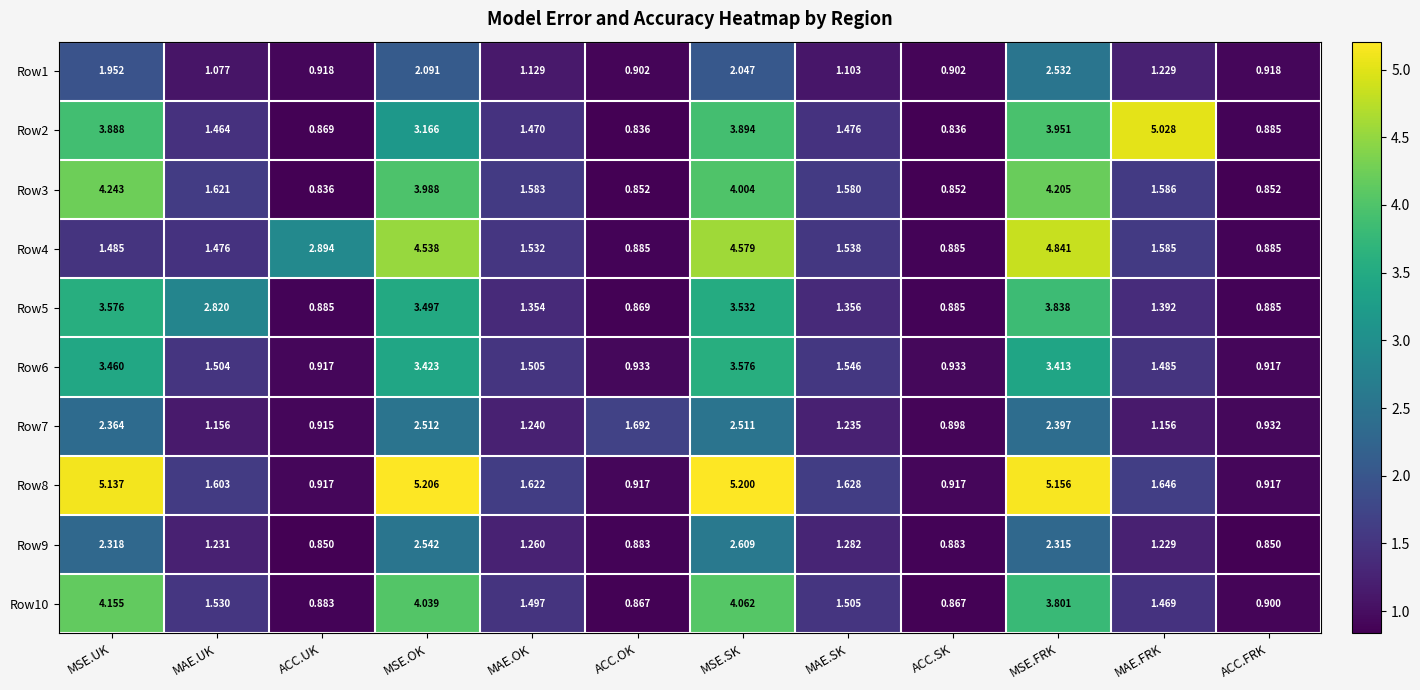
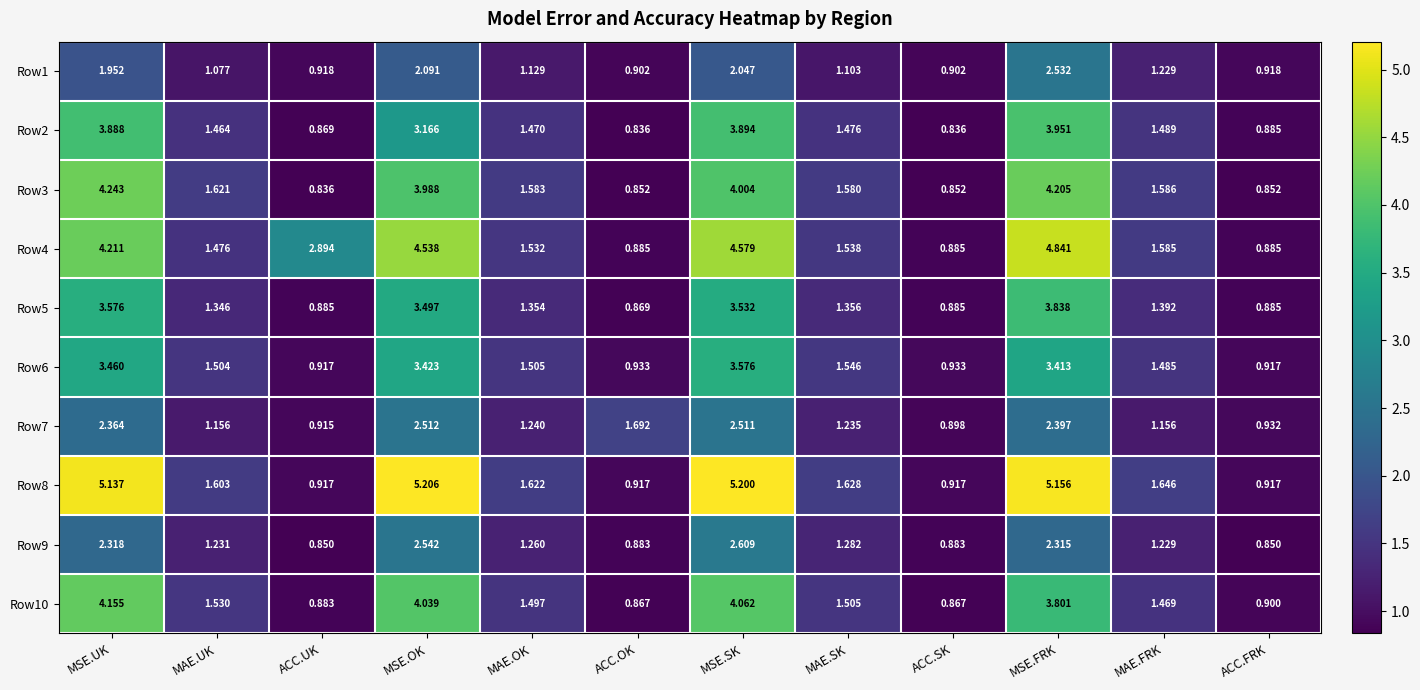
Row2, MAE.FRK: 5.028 -> 1.489
Row4, MSE.UK: 1.485 -> 4.211
Row5, MAE.UK: 2.820 -> 1.346
